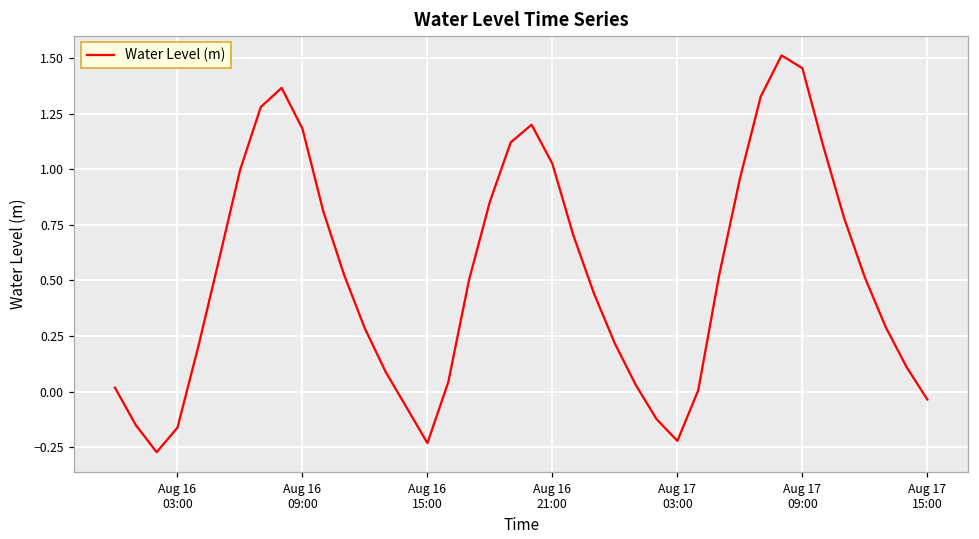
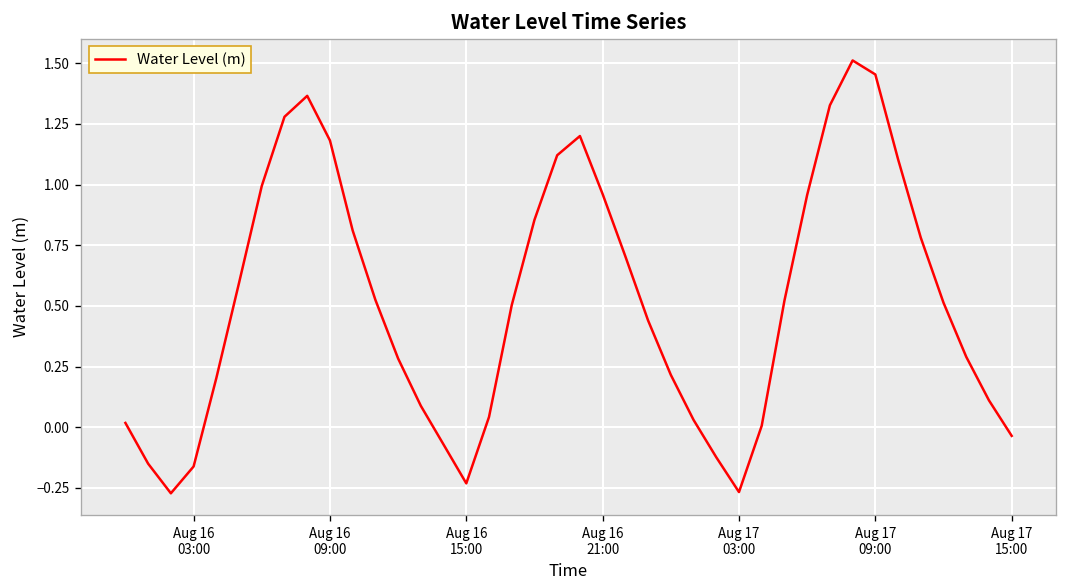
Aug 16 21:00: 1.02 -> 0.96
Aug 17 03:00: -0.22 -> -0.27
